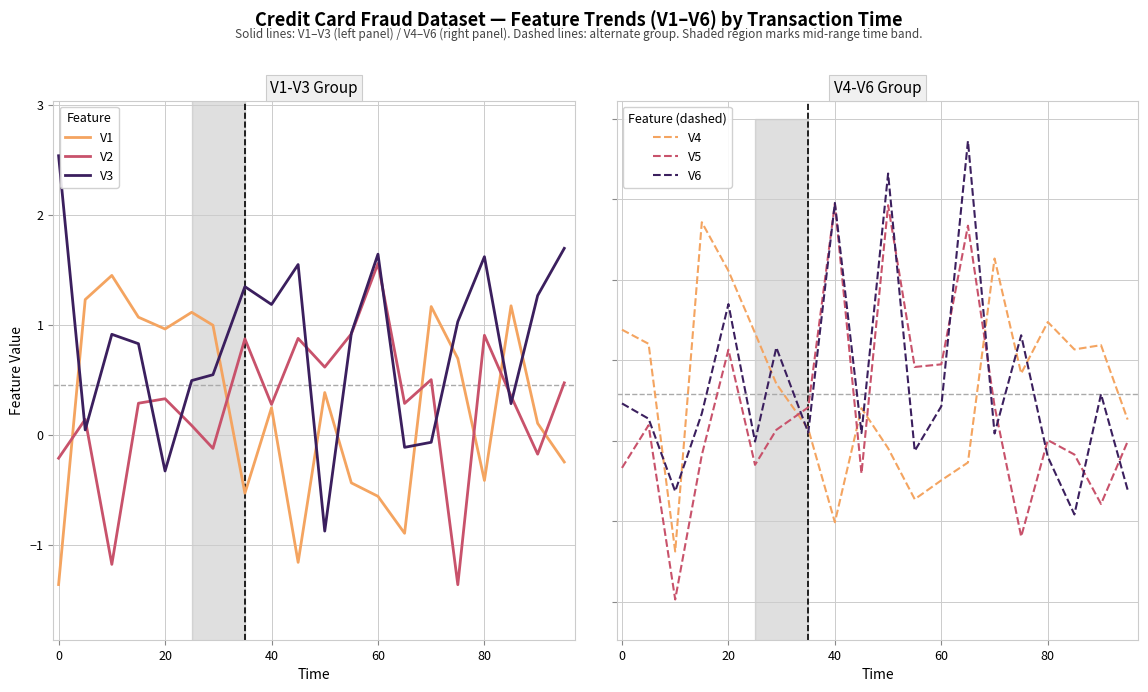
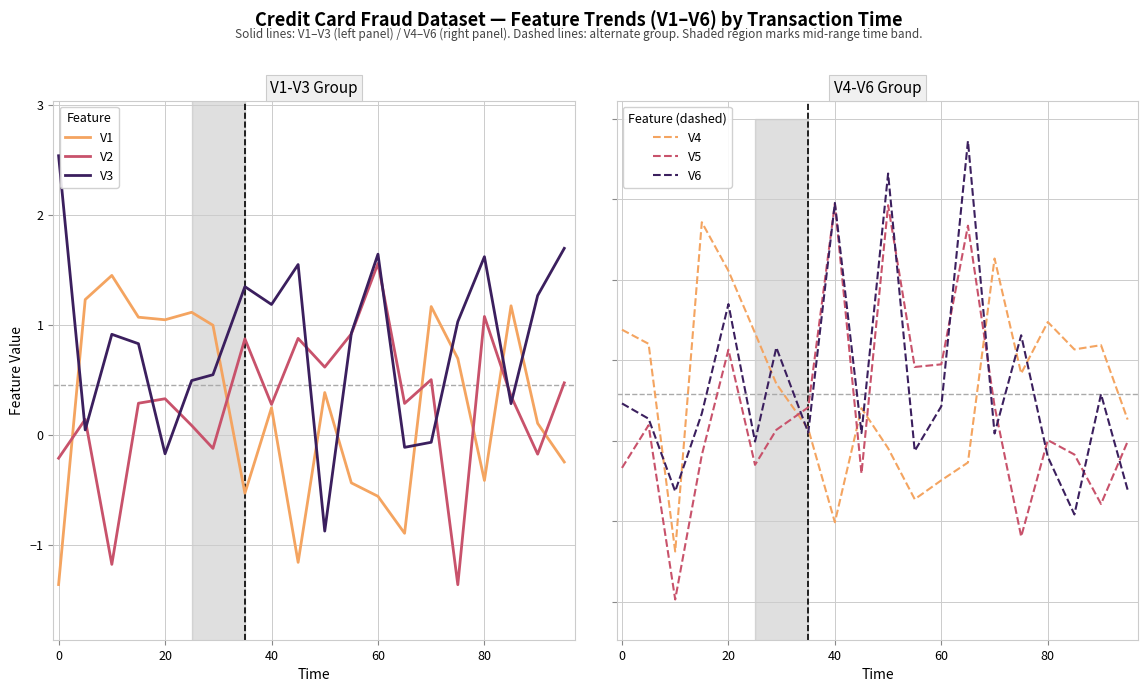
V1-V3 Group, V1, 20: 0.96 -> 1.05
V1-V3 Group, V3, 20: -0.33 -> -0.17
V1-V3 Group, V2, 80: 0.91 -> 1.08
